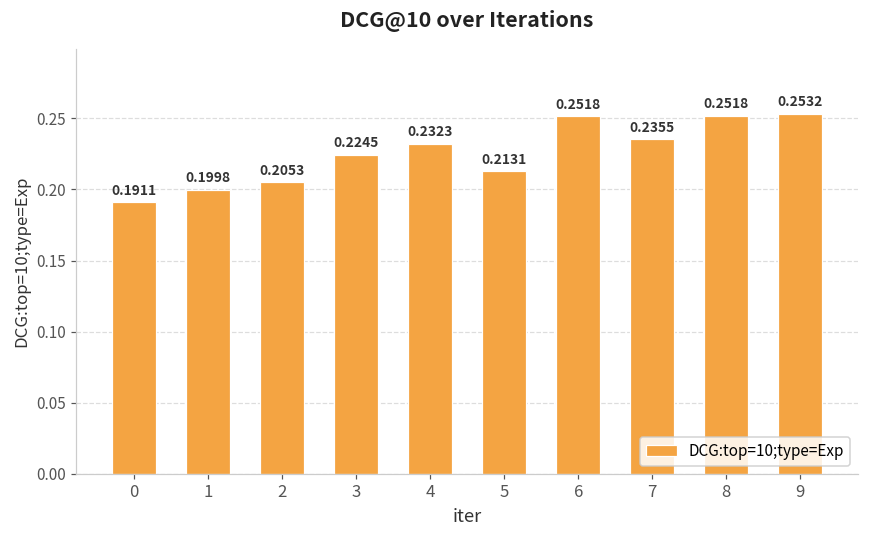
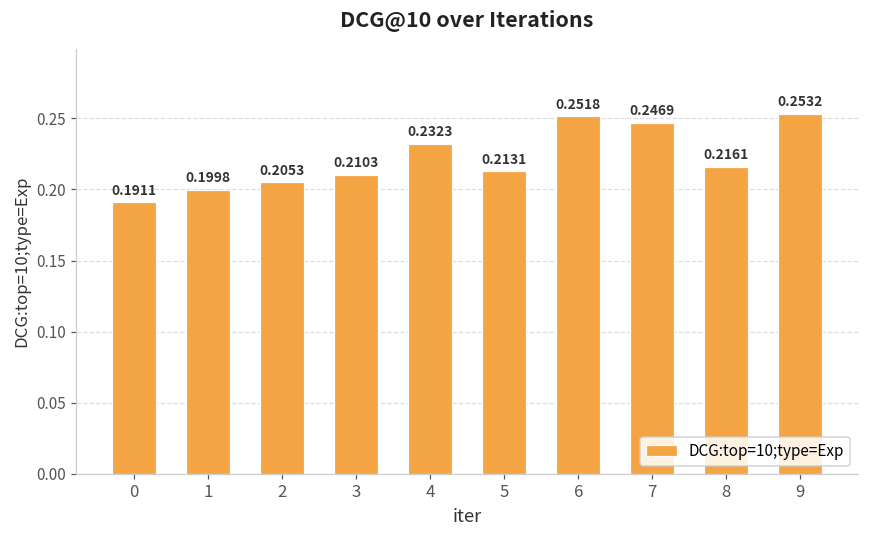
3: 0.2245 -> 0.2103
7: 0.2355 -> 0.2469
8: 0.2518 -> 0.2161
